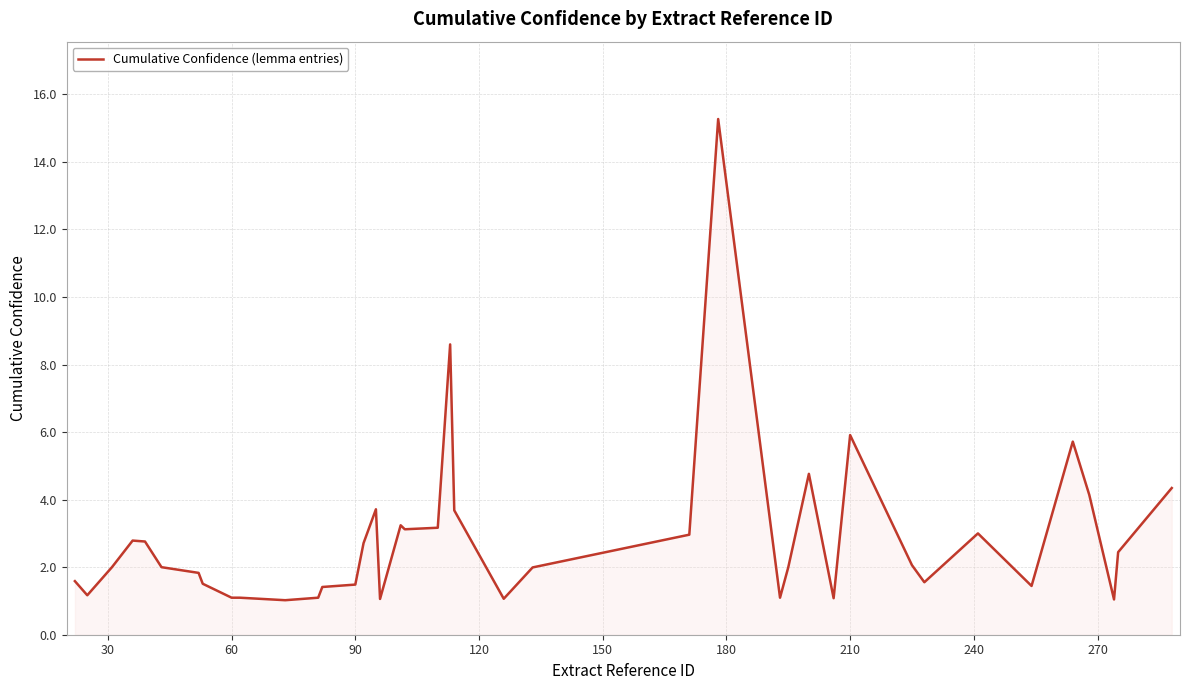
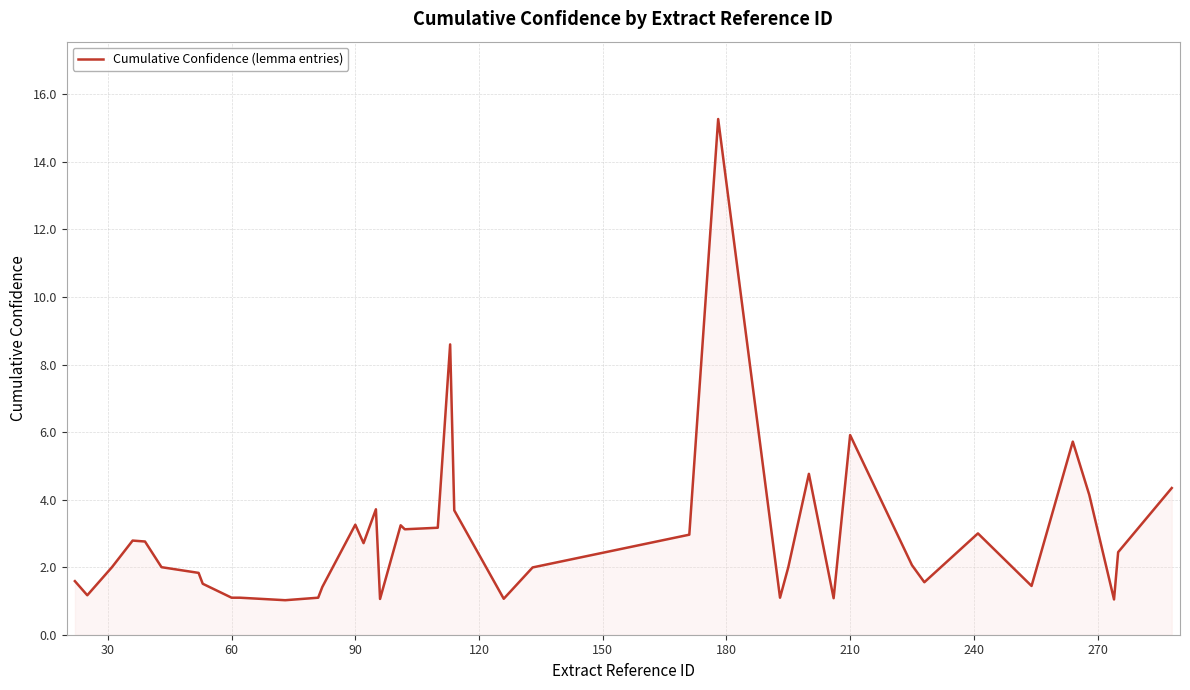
90: 1.5 -> 3.3
